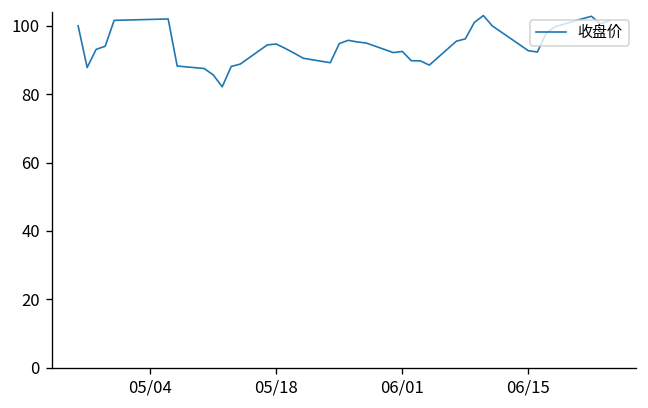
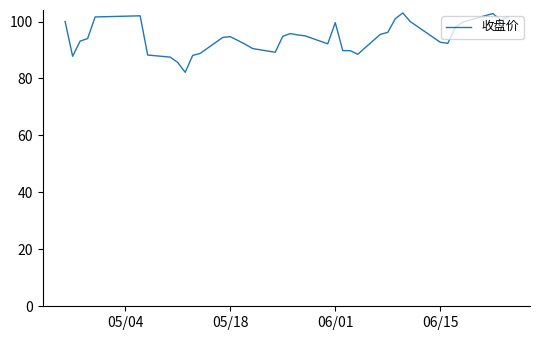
06/01: 93 -> 100
